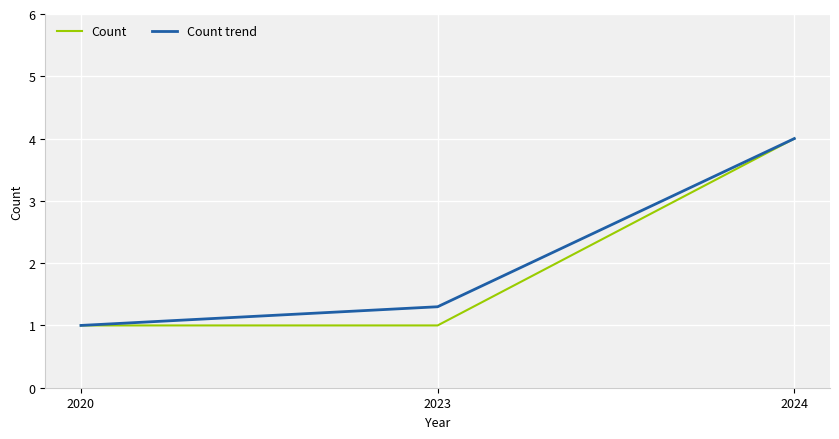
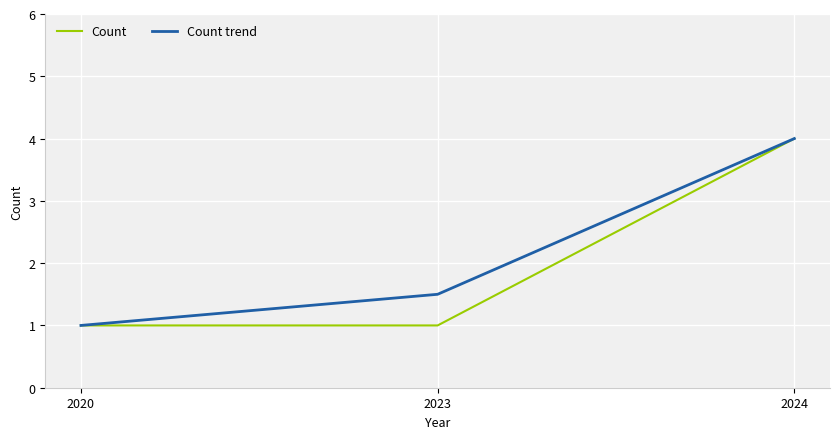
Count trend, 2023: 1.3 -> 1.5
